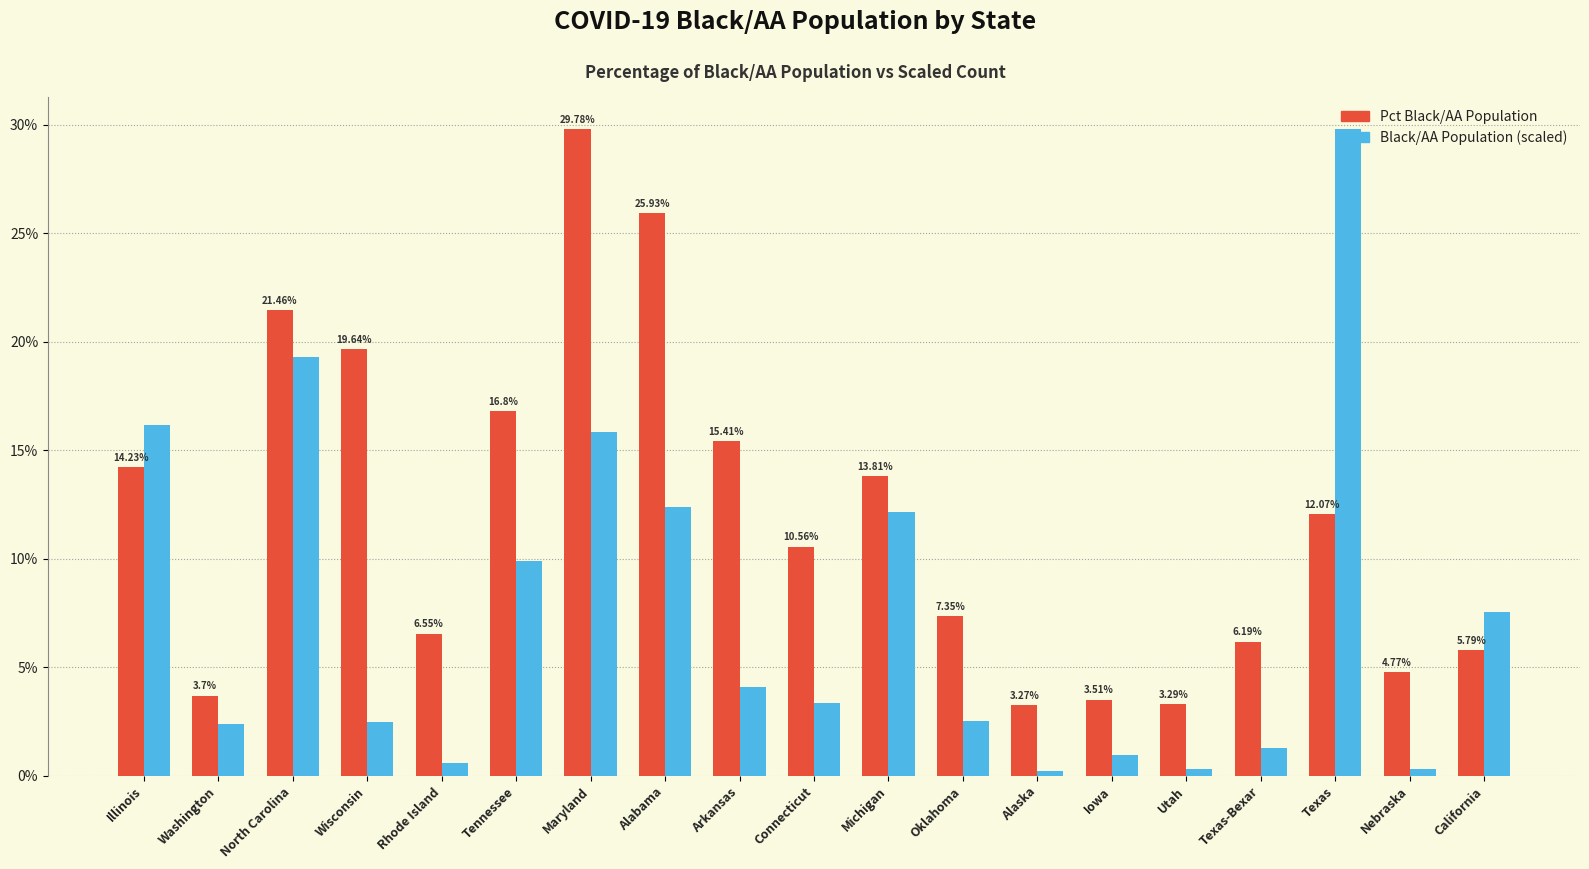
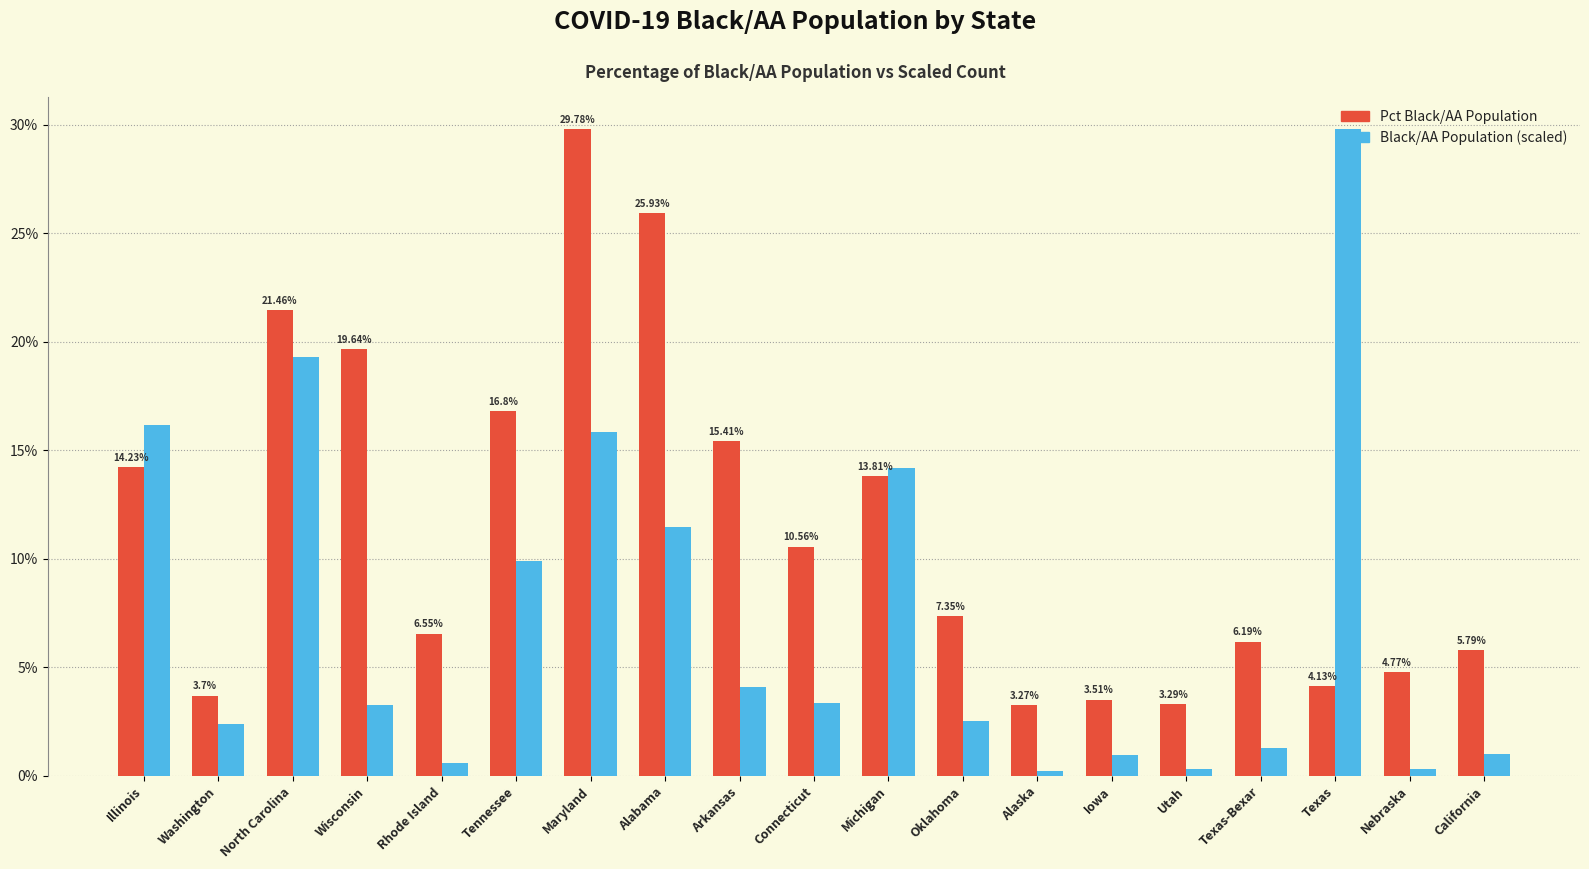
Black/AA Population (scaled), Wisconsin: 2.5% -> 3.3%
Black/AA Population (scaled), Alabama: 12.4% -> 11.4%
Black/AA Population (scaled), Michigan: 12.2% -> 14.2%
Pct Black/AA Population, Texas: 12.07% -> 4.13%
Black/AA Population (scaled), California: 7.6% -> 1.0%
